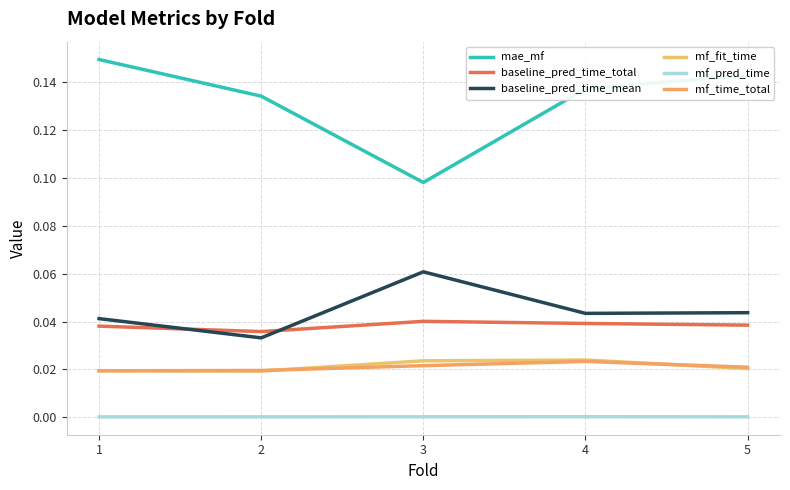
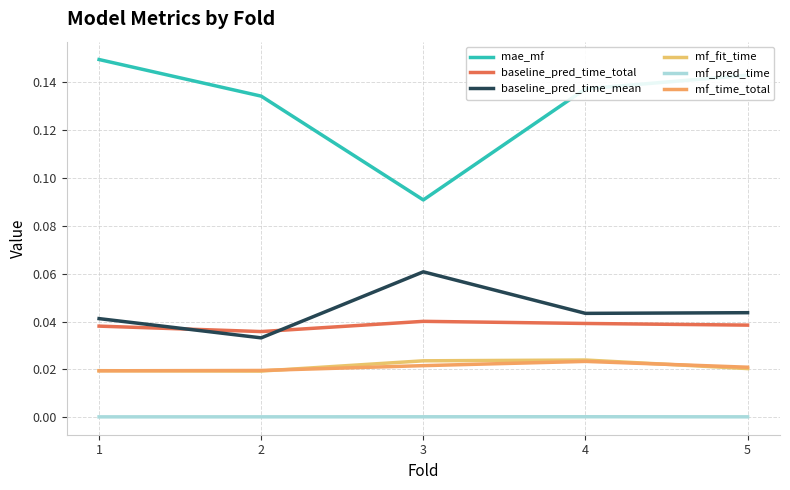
mae_mf, 3: 0.098 -> 0.091
